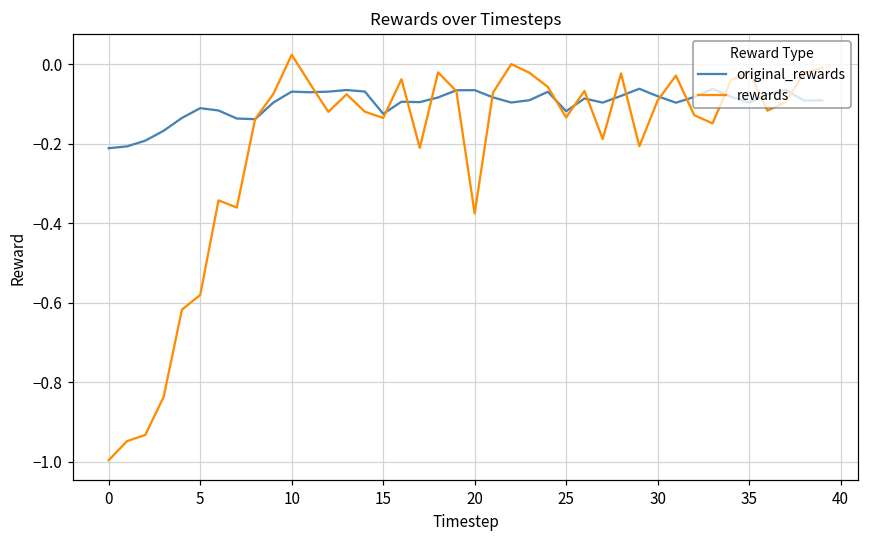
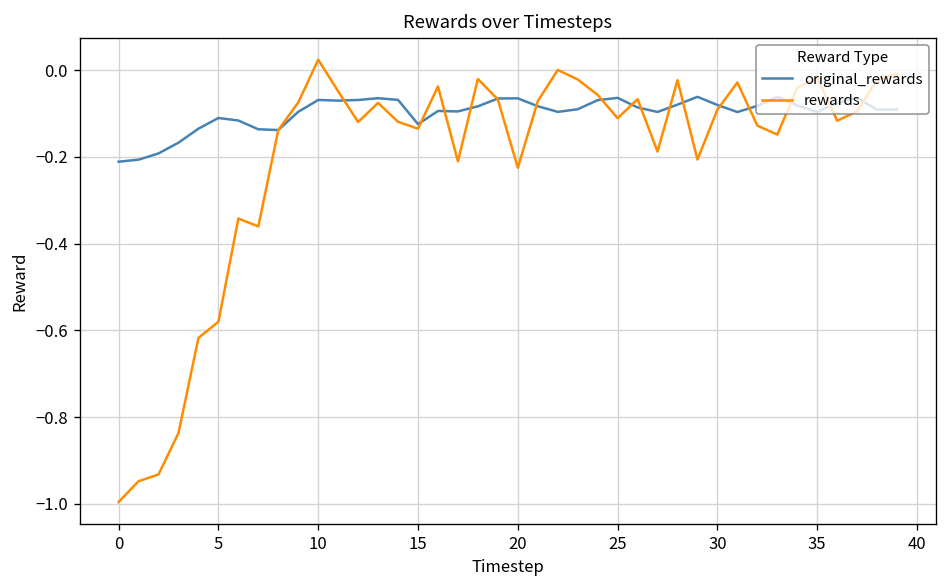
rewards, 20: -0.38 -> -0.22
original_rewards, 25: -0.12 -> -0.06
rewards, 25: -0.13 -> -0.11
